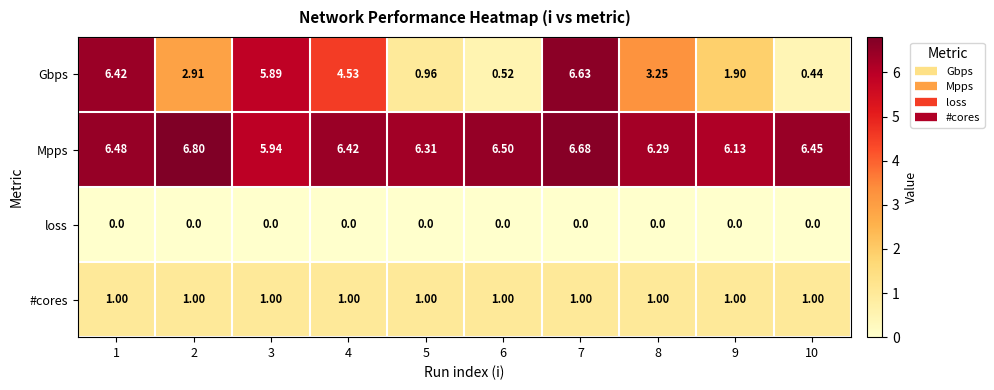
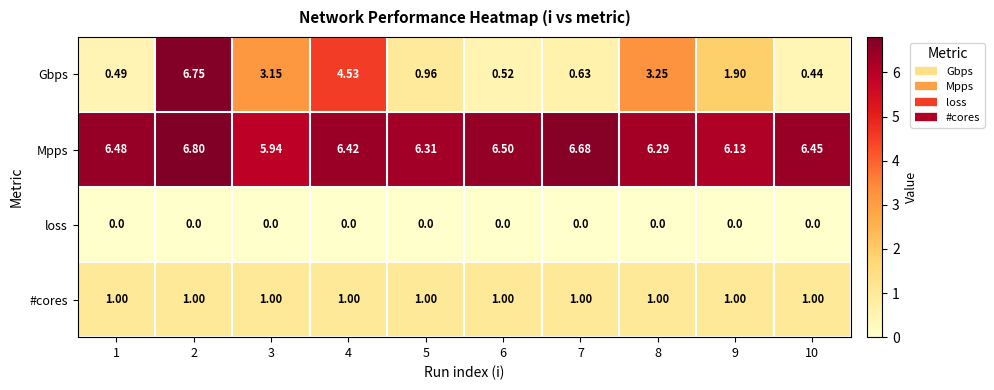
Gbps, 1: 6.42 -> 0.49
Gbps, 2: 2.91 -> 6.75
Gbps, 3: 5.89 -> 3.15
Gbps, 7: 6.63 -> 0.63
